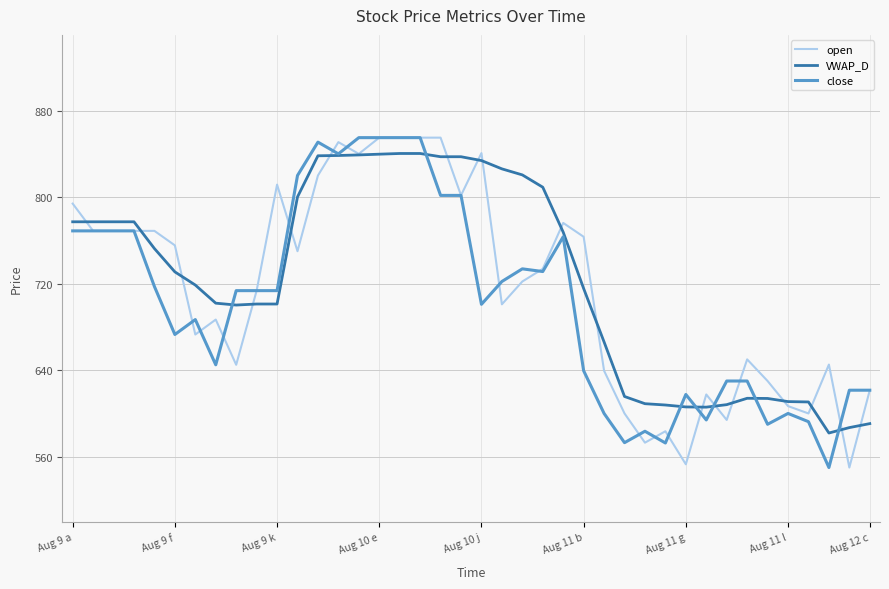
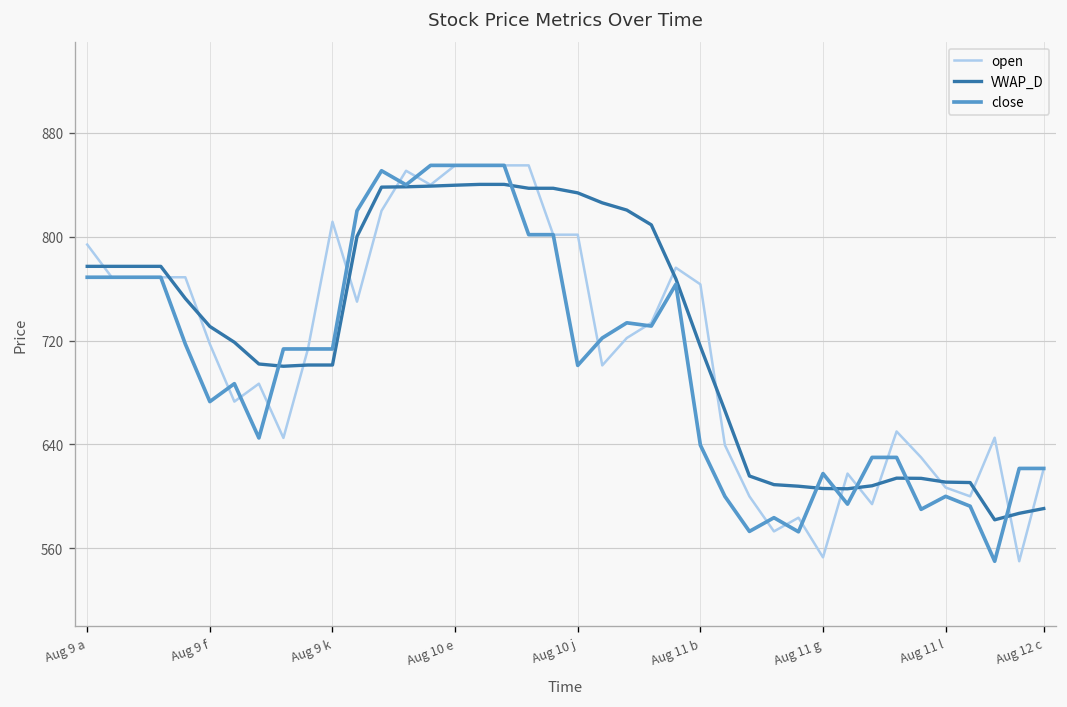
open, Aug 9 f: 755 -> 717
open, Aug 10 j: 841 -> 802
